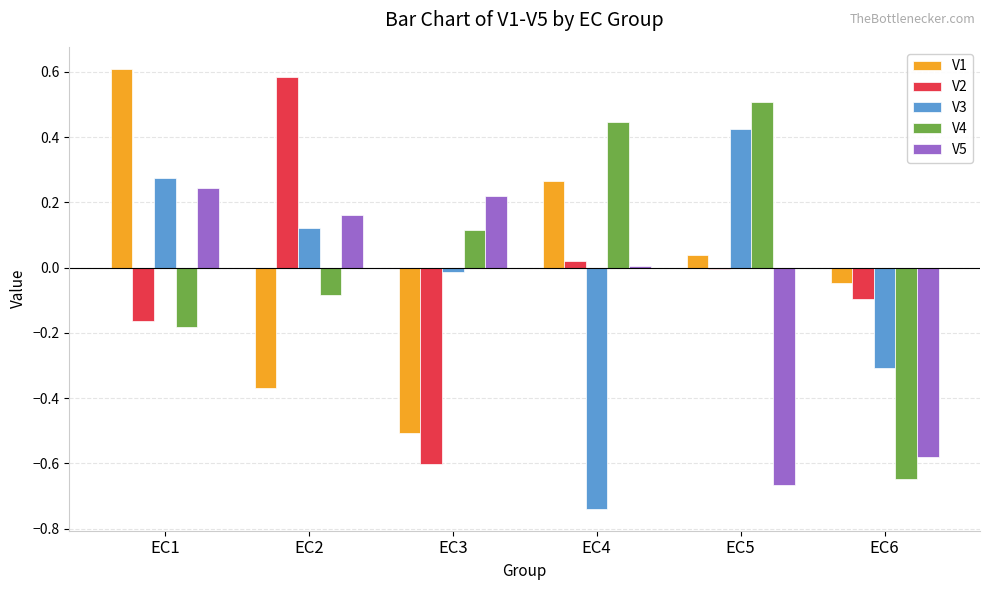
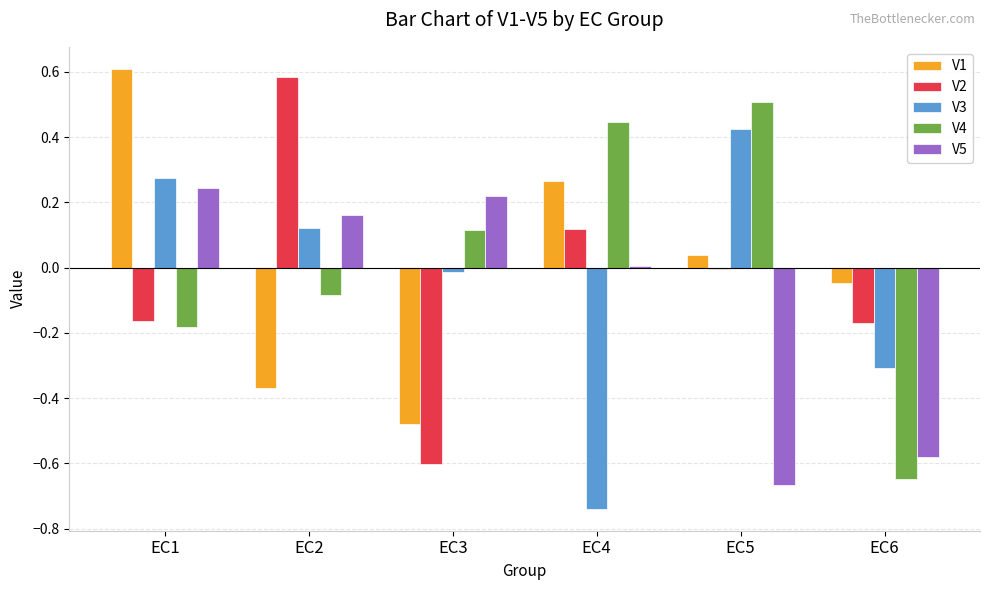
V1, EC3: -0.51 -> -0.48
V2, EC4: 0.02 -> 0.12
V2, EC6: -0.10 -> -0.17
